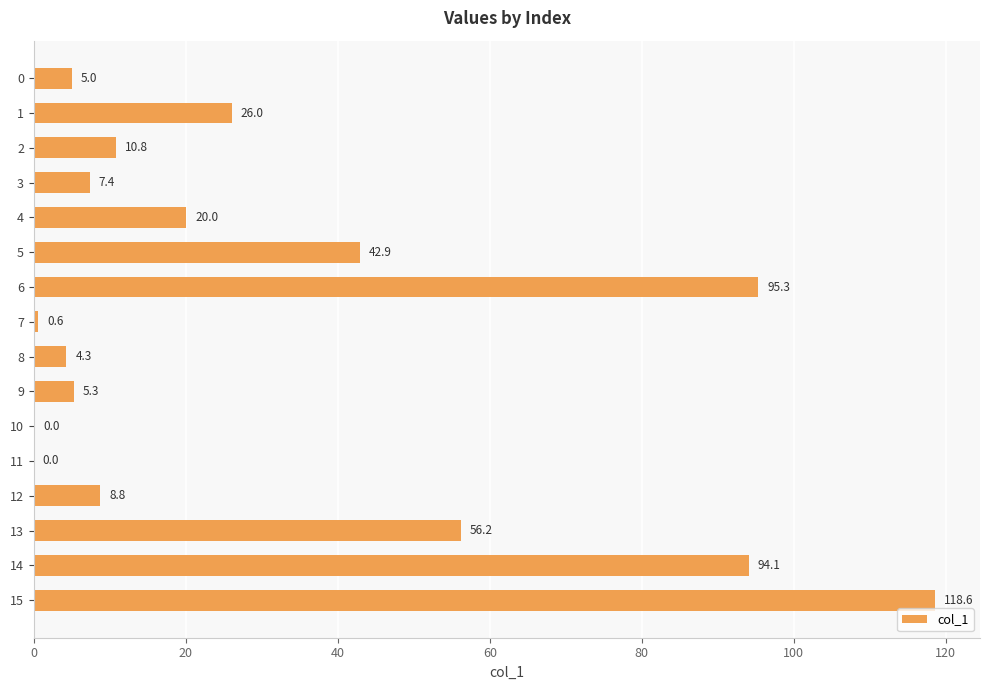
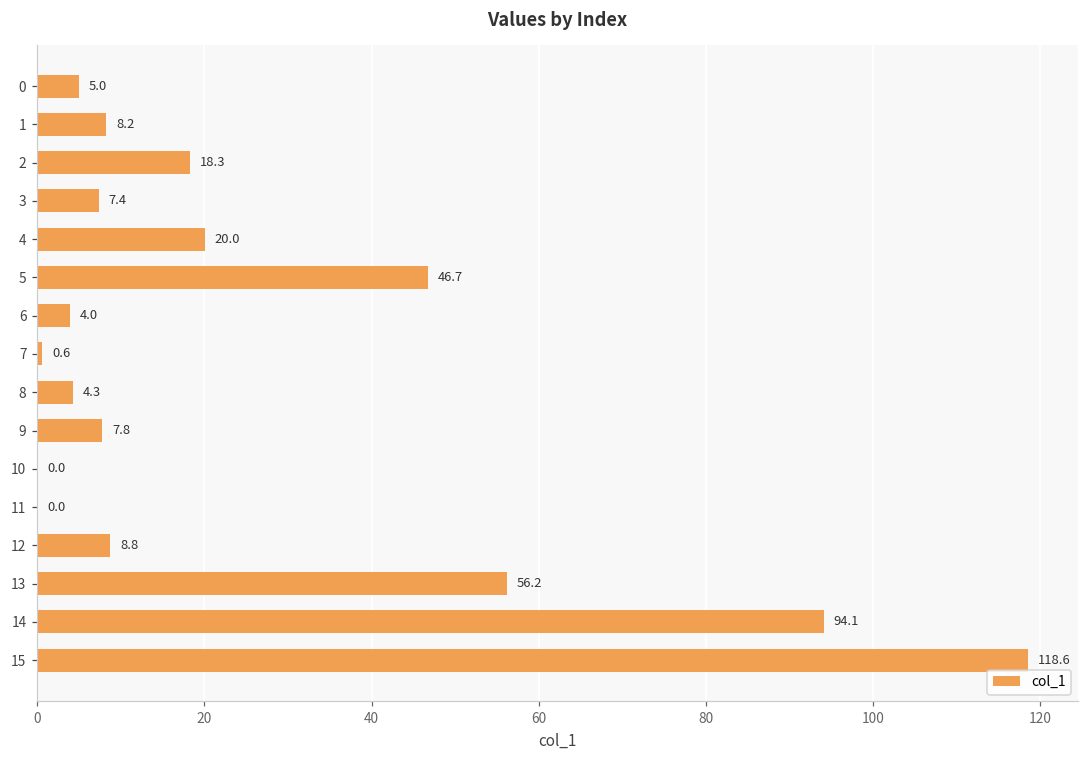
1: 26.0 -> 8.2
2: 10.8 -> 18.3
5: 42.9 -> 46.7
6: 95.3 -> 4.0
9: 5.3 -> 7.8
